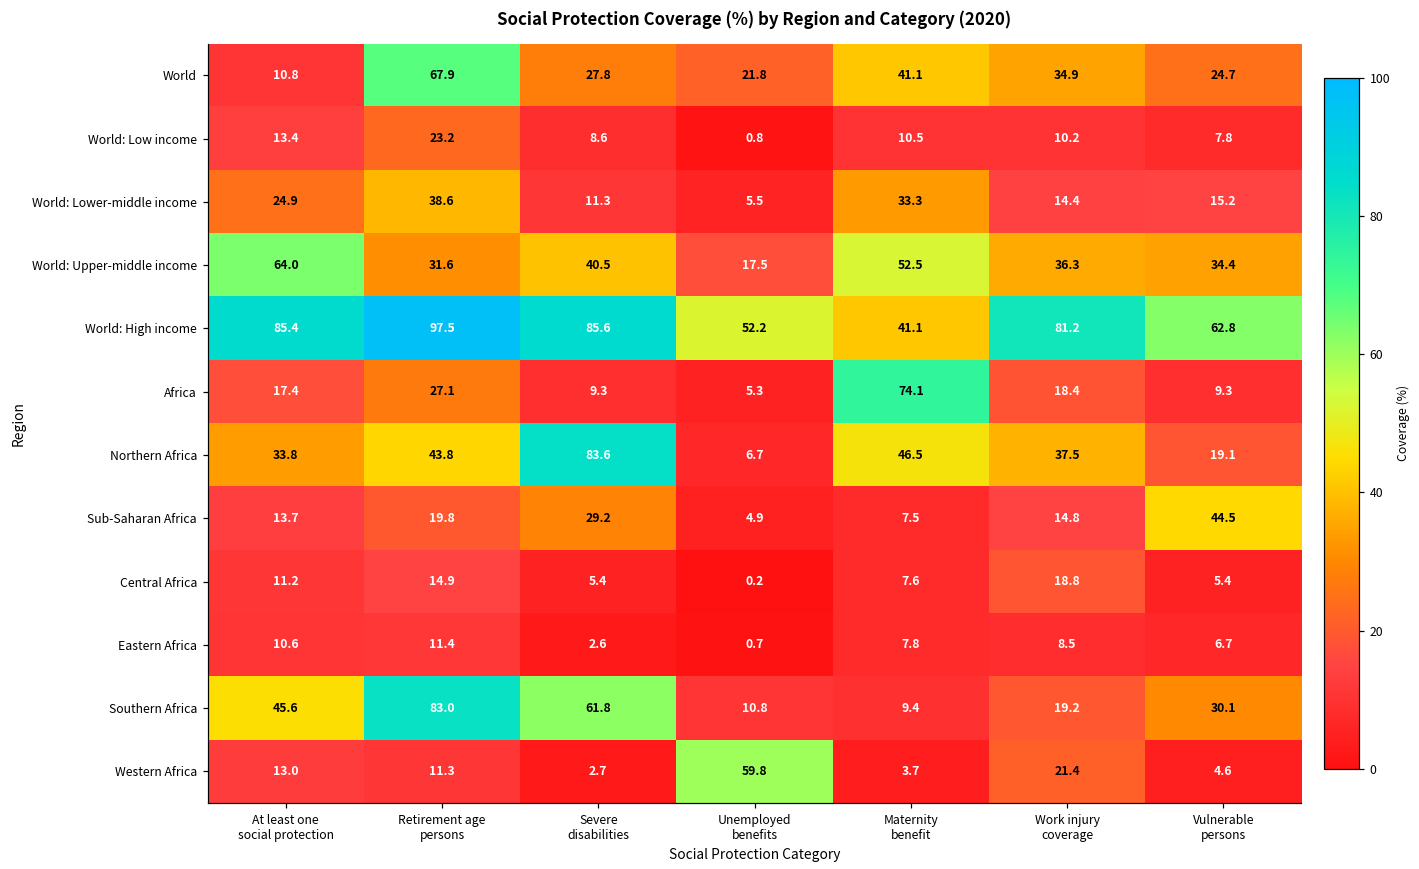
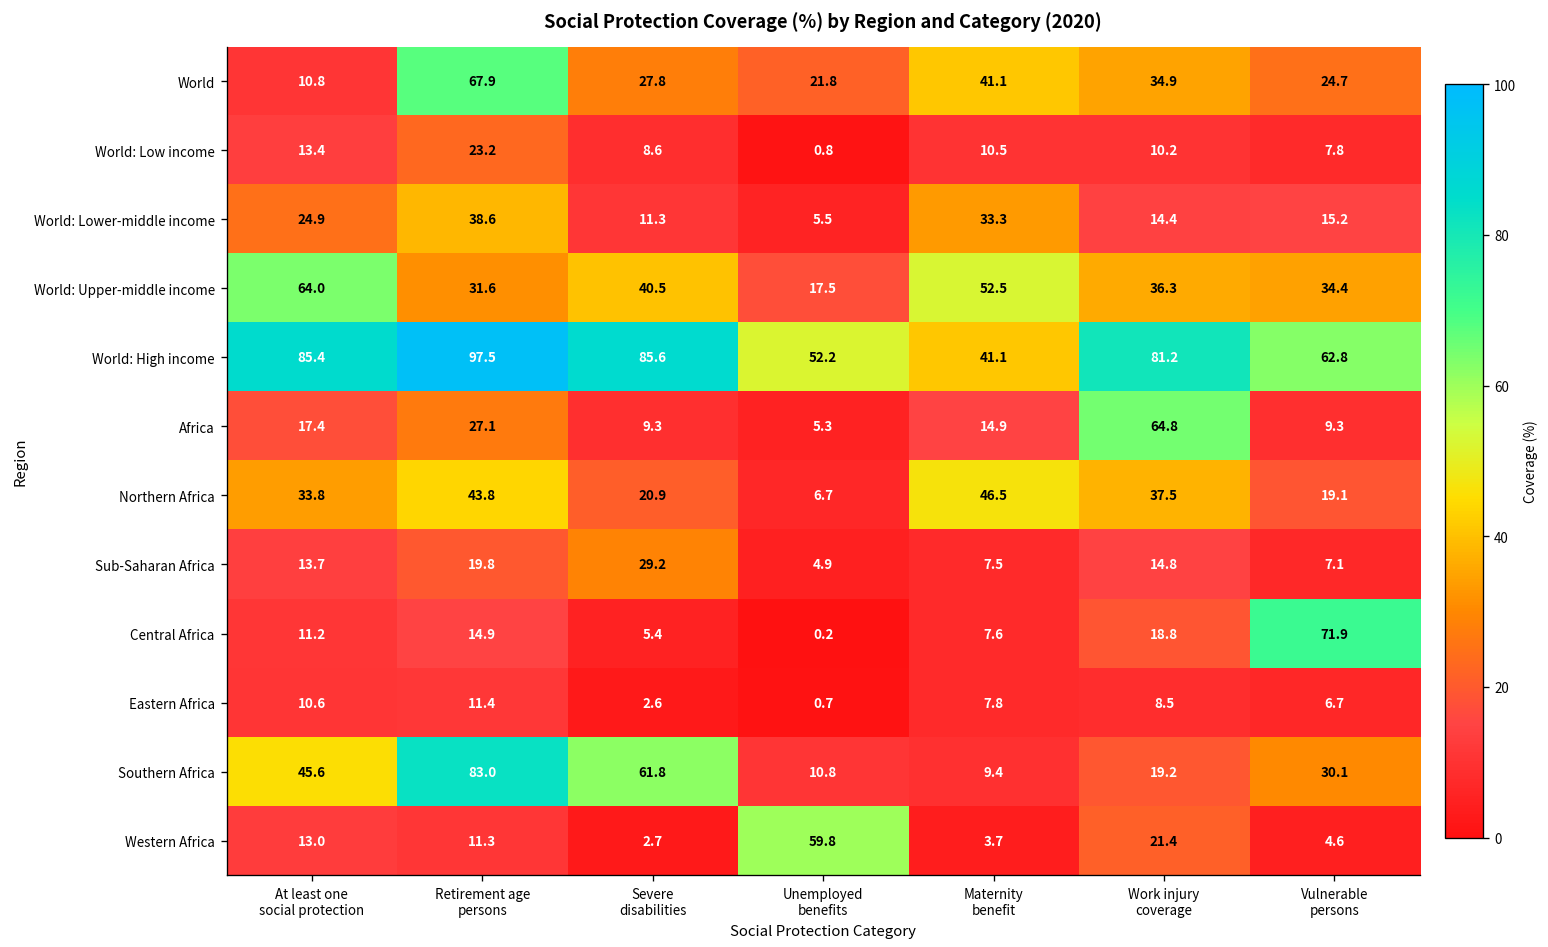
Africa, Maternity benefit: 74.1 -> 14.9
Africa, Work injury coverage: 18.4 -> 64.8
Northern Africa, Severe disabilities: 83.6 -> 20.9
Sub-Saharan Africa, Vulnerable persons: 44.5 -> 7.1
Central Africa, Vulnerable persons: 5.4 -> 71.9
